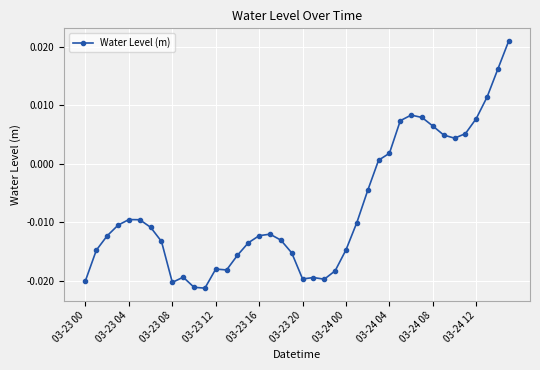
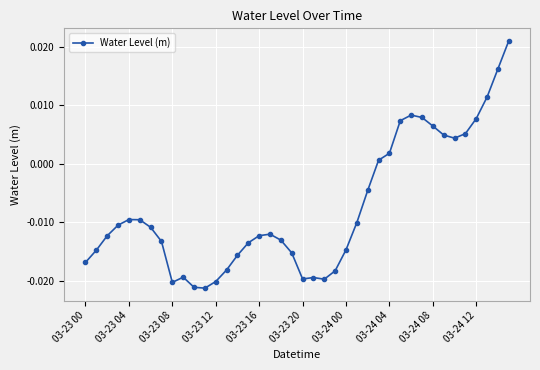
03-23 00: -0.020 -> -0.017
03-23 12: -0.018 -> -0.020
